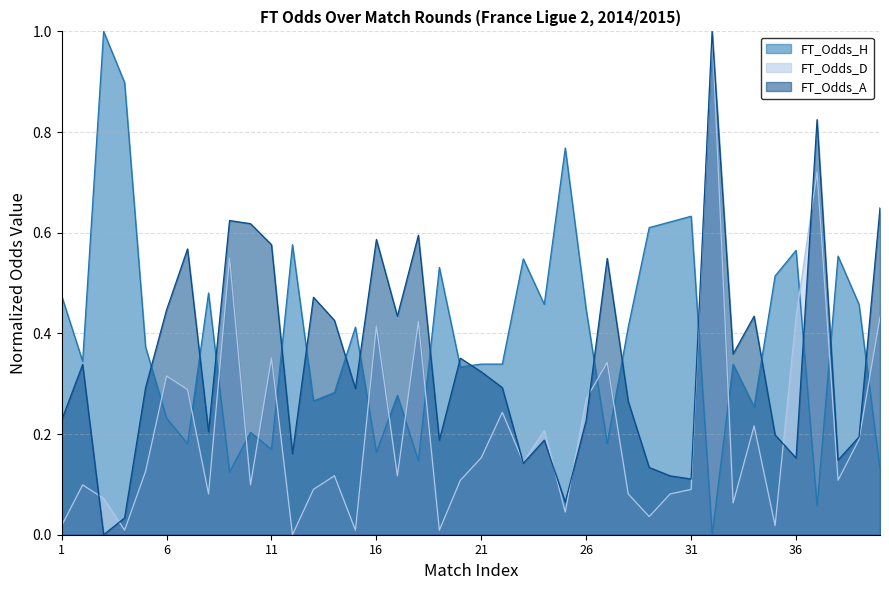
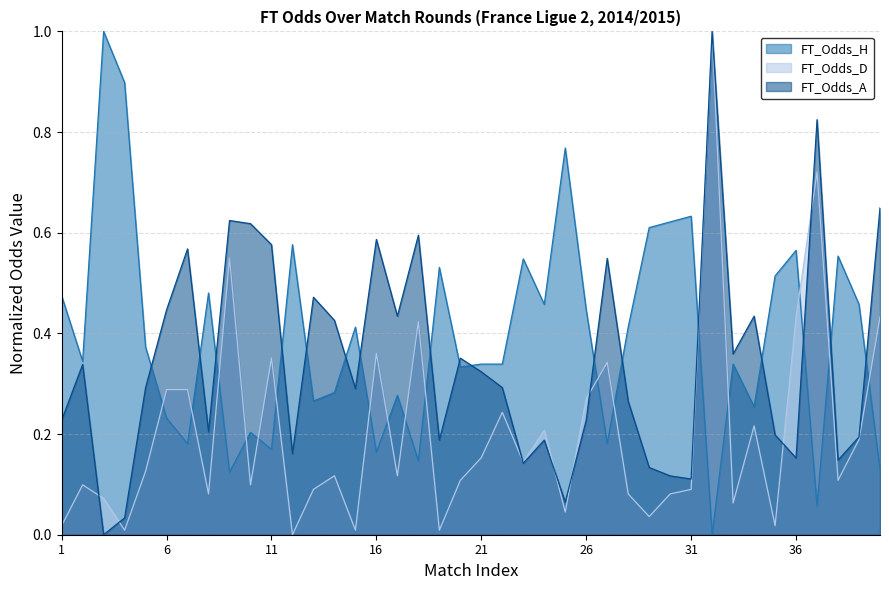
FT_Odds_D, 6: 0.32 -> 0.29
FT_Odds_D, 16: 0.41 -> 0.36
